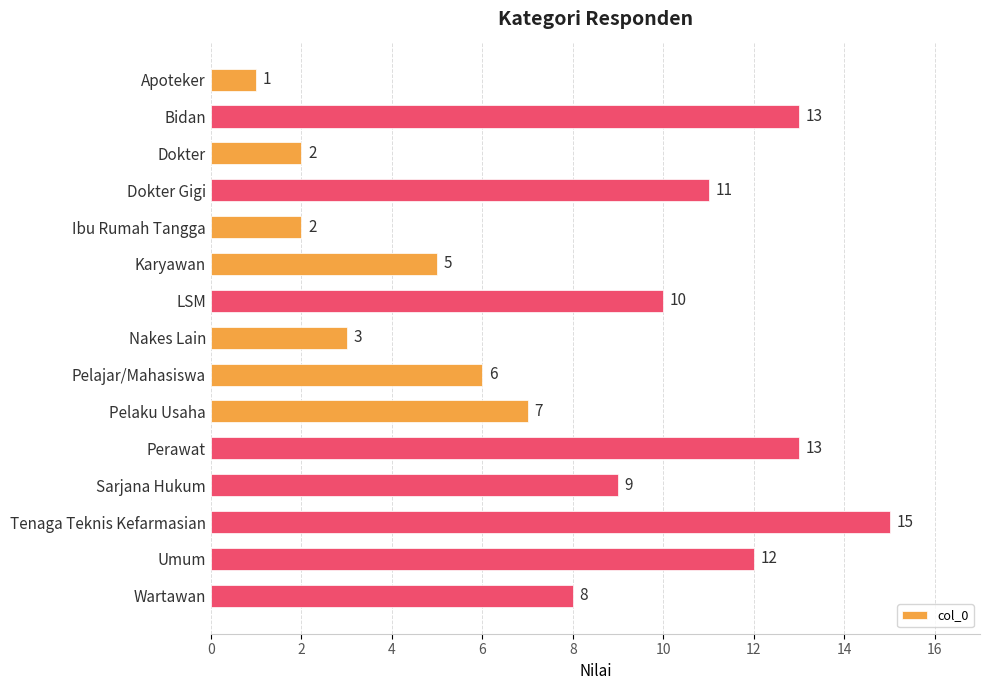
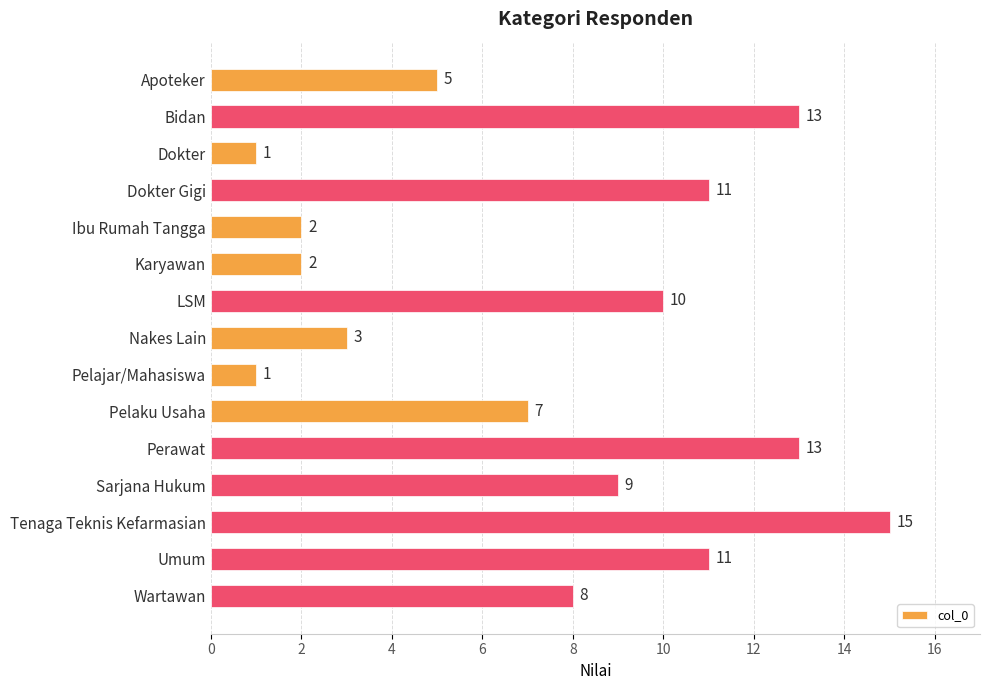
Apoteker: 1 -> 5
Dokter: 2 -> 1
Karyawan: 5 -> 2
Pelajar/Mahasiswa: 6 -> 1
Umum: 12 -> 11
